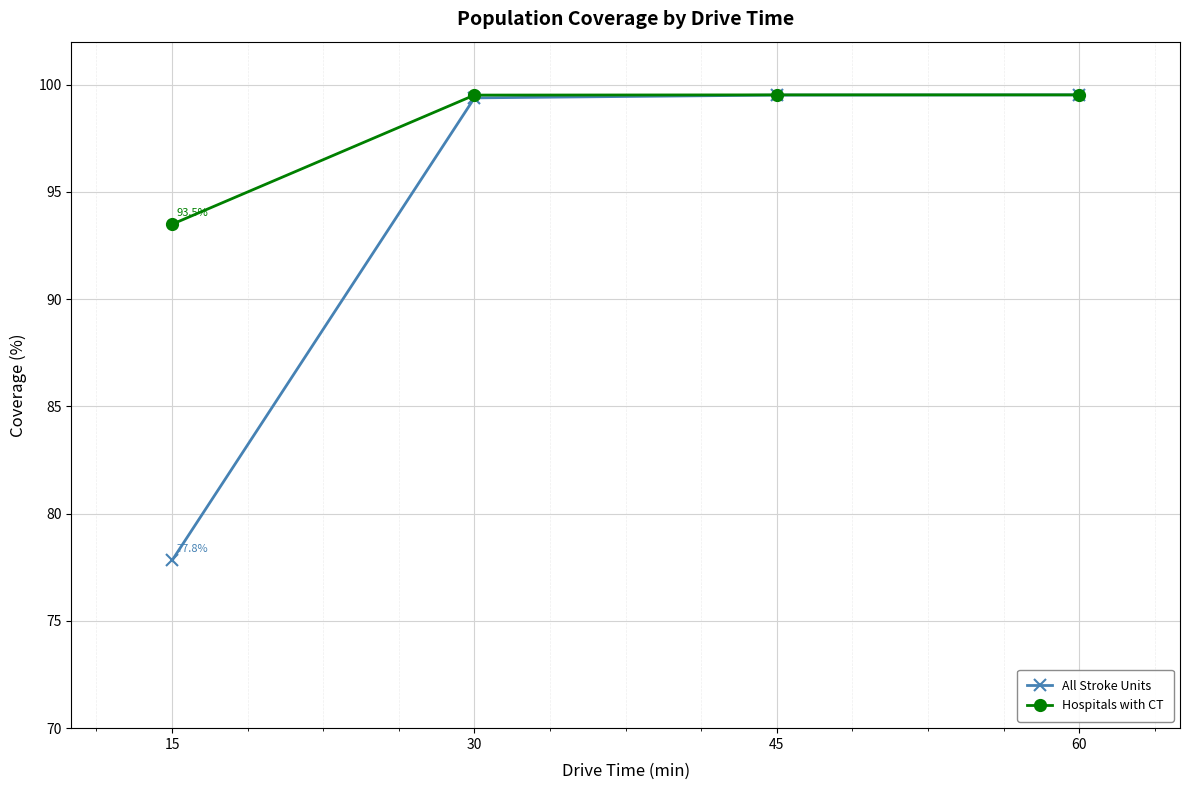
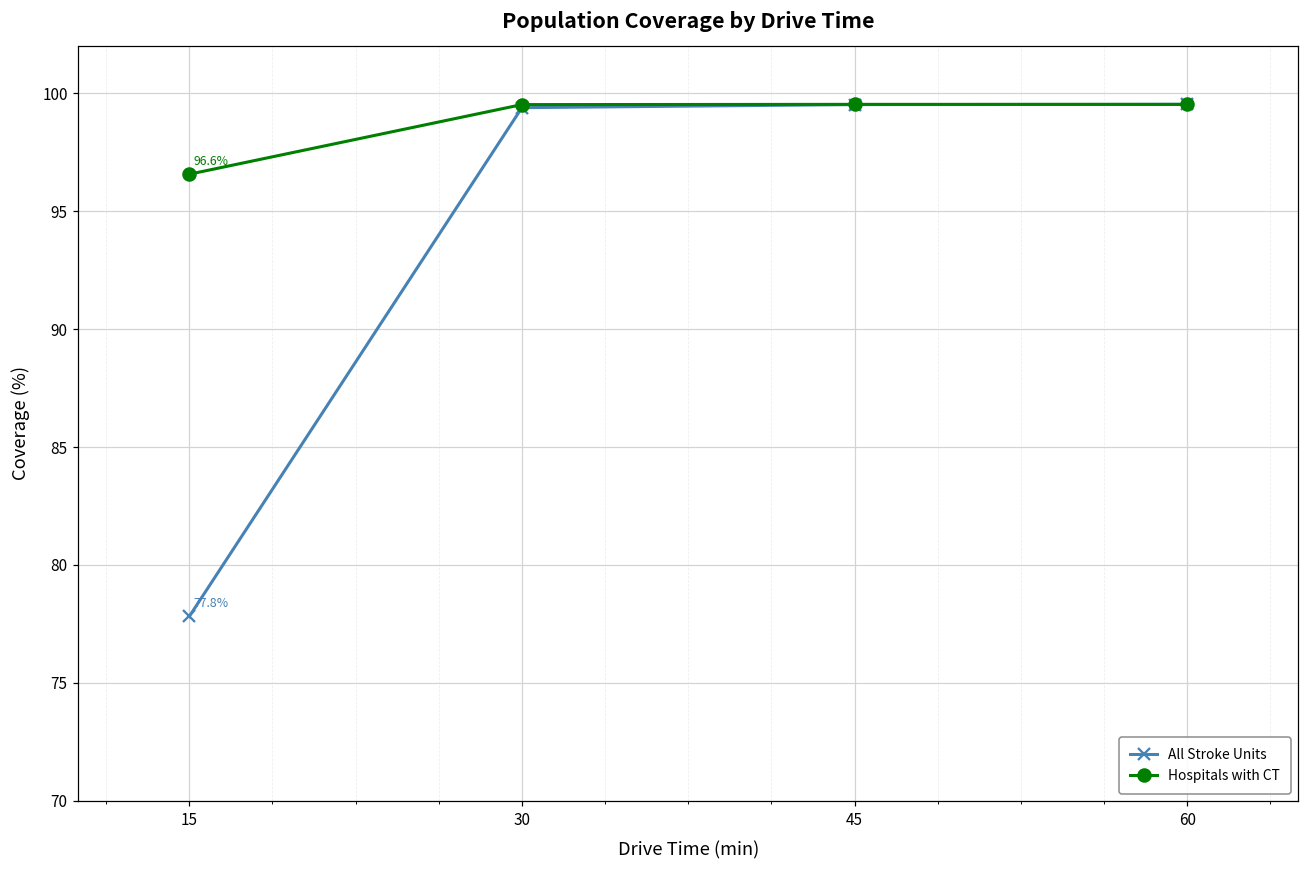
Hospitals with CT, 15: 93.5% -> 96.6%
